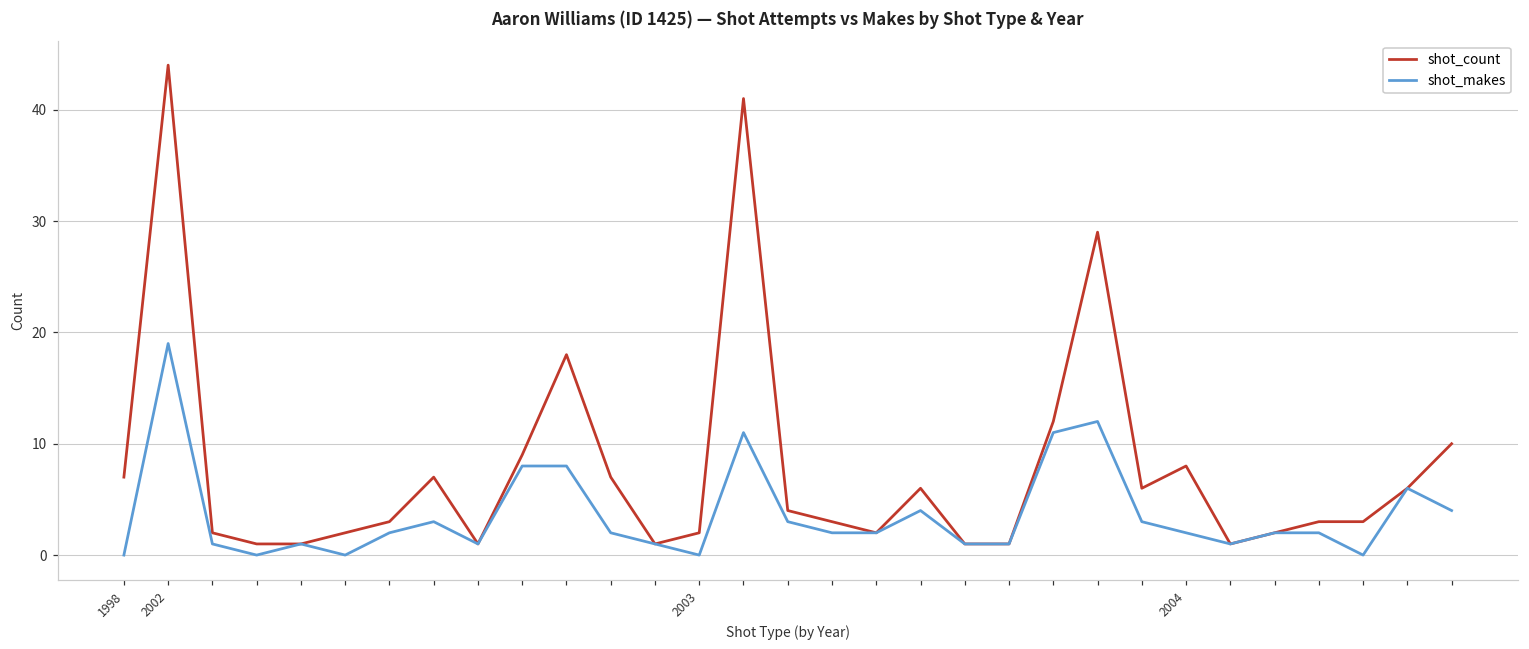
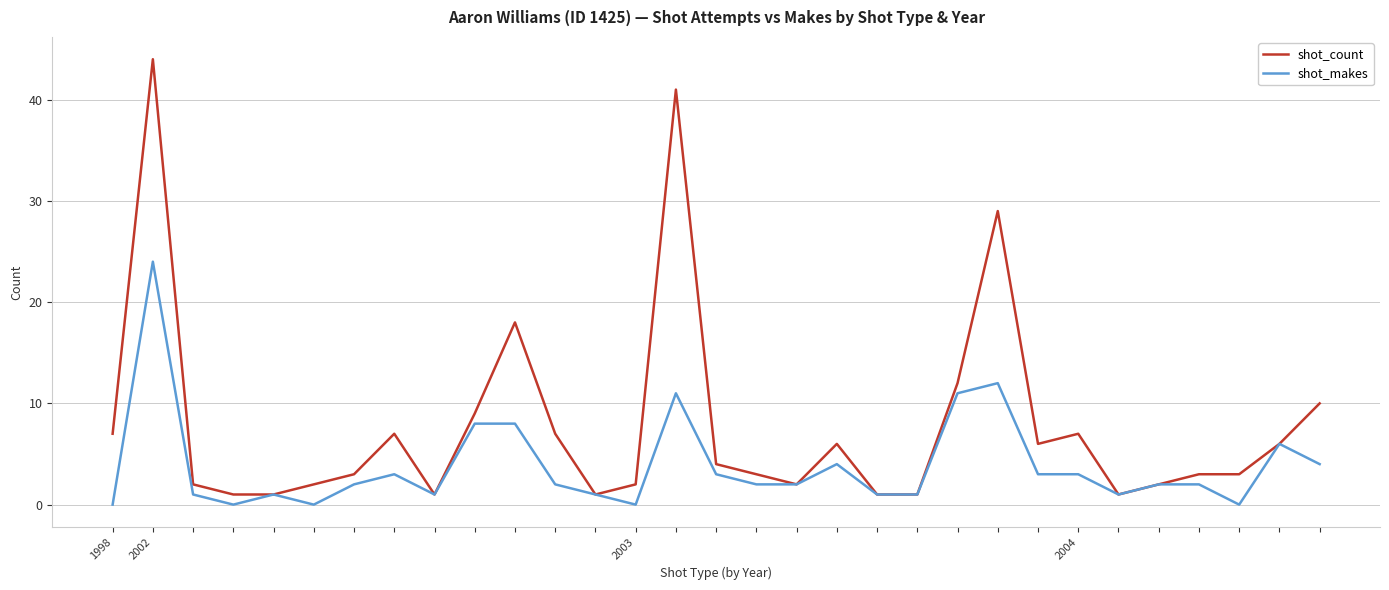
shot_makes, 2002: 19 -> 24
shot_count, 2004: 8 -> 7
shot_makes, 2004: 2 -> 3
